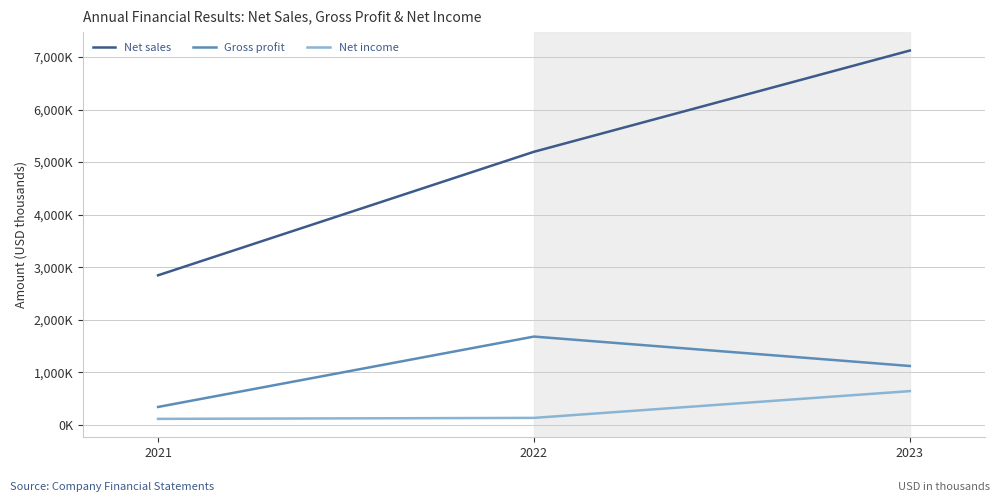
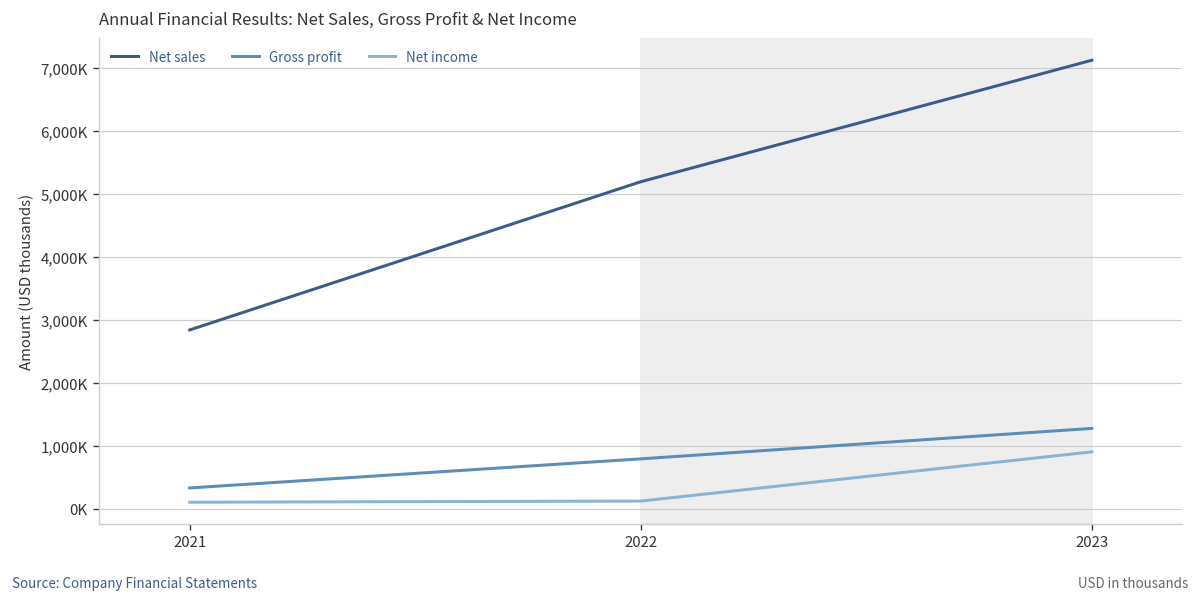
Gross profit, 2022: 1,700,000 -> 800,000
Gross profit, 2023: 1,100,000 -> 1,300,000
Net income, 2023: 600,000 -> 900,000
